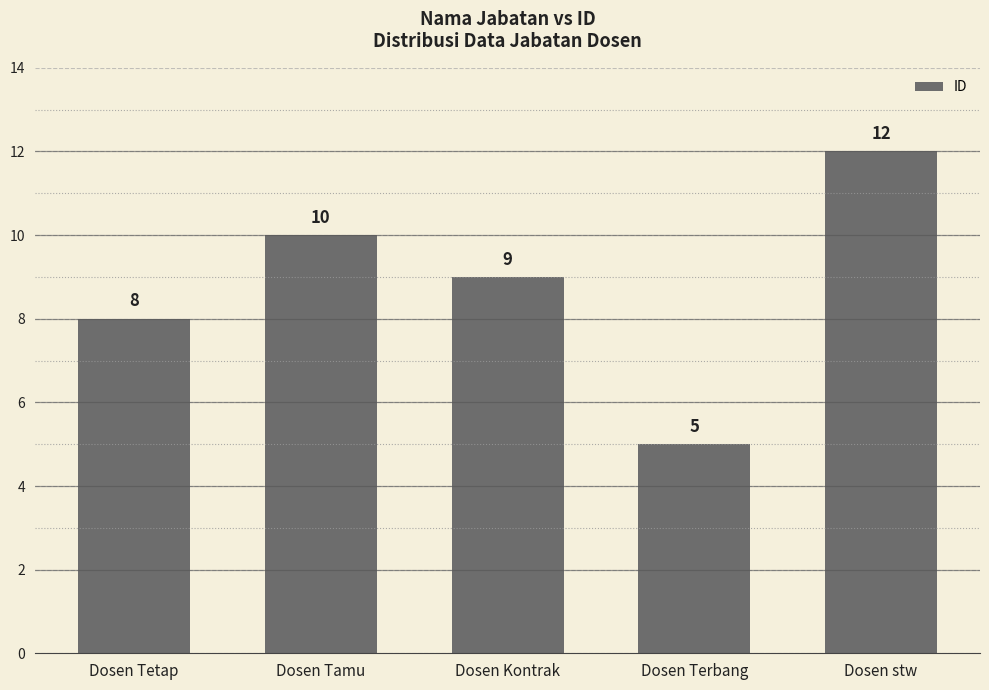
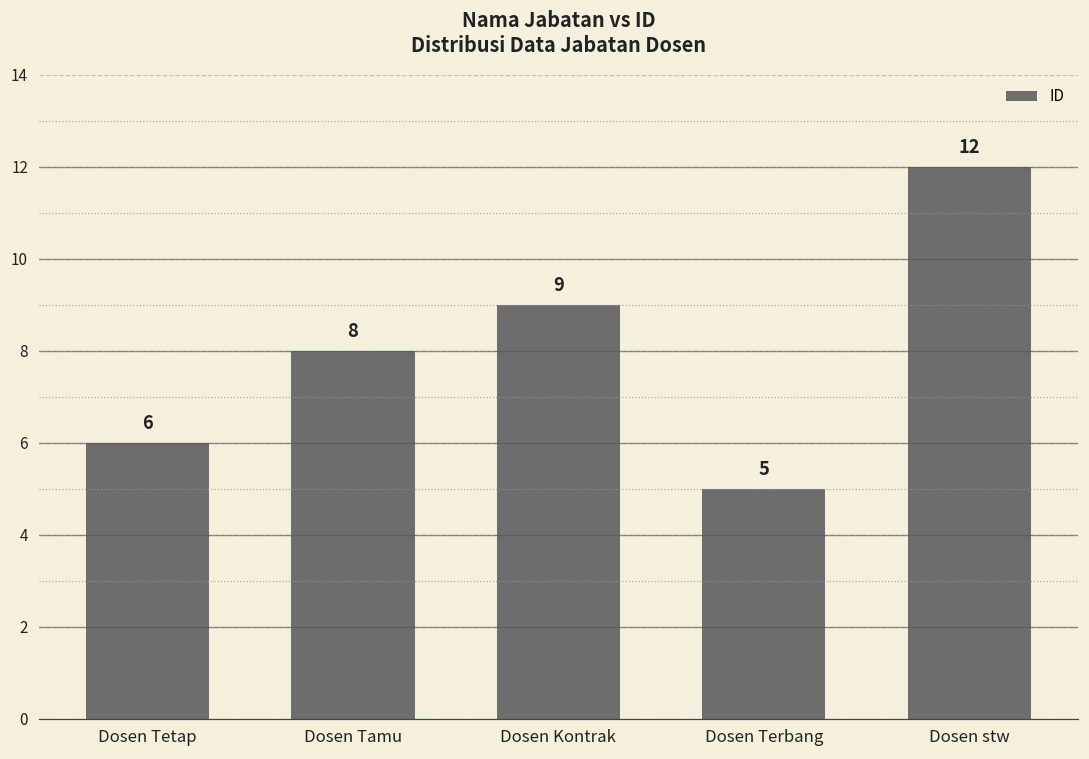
Dosen Tetap: 8 -> 6
Dosen Tamu: 10 -> 8
